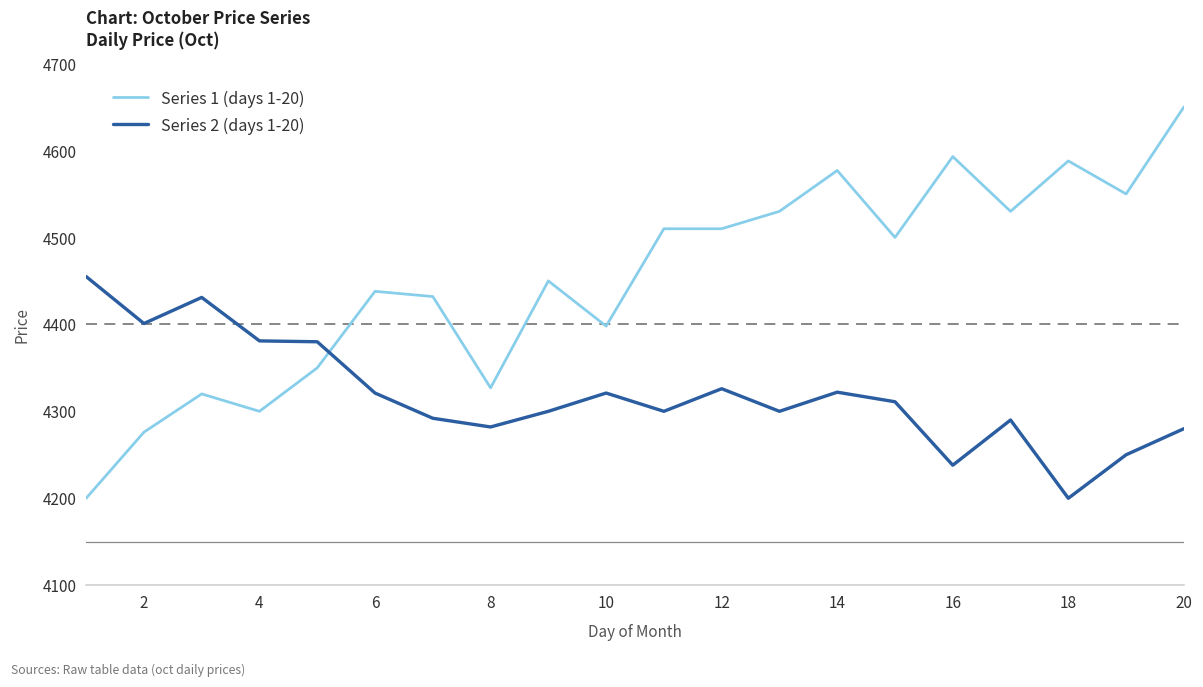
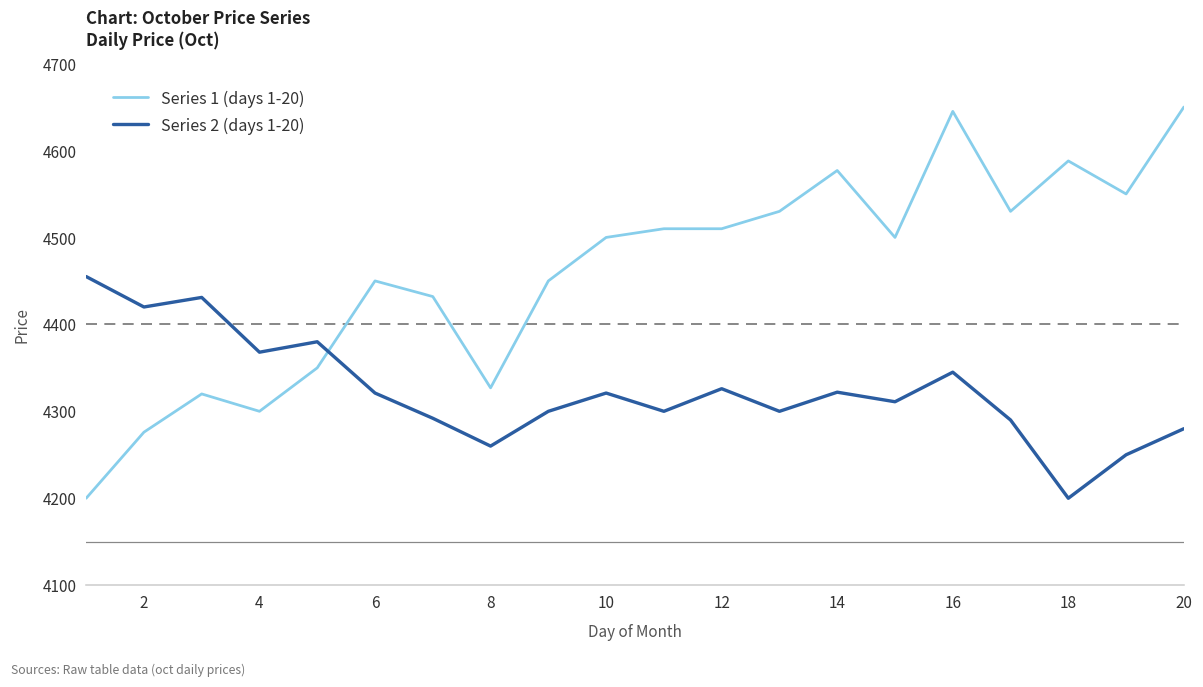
Series 2 (days 1-20), 2: 4400 -> 4420
Series 2 (days 1-20), 4: 4380 -> 4370
Series 1 (days 1-20), 6: 4440 -> 4450
Series 2 (days 1-20), 8: 4280 -> 4260
Series 1 (days 1-20), 10: 4400 -> 4500
Series 1 (days 1-20), 16: 4590 -> 4650
Series 2 (days 1-20), 16: 4240 -> 4350
